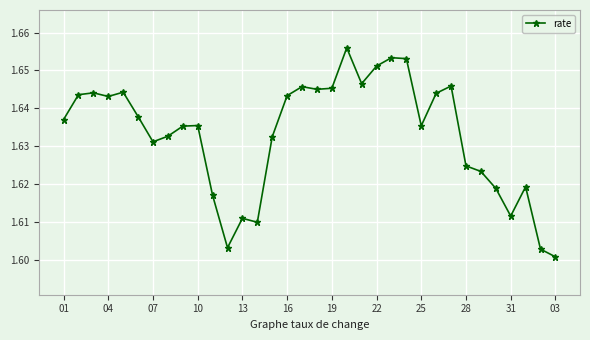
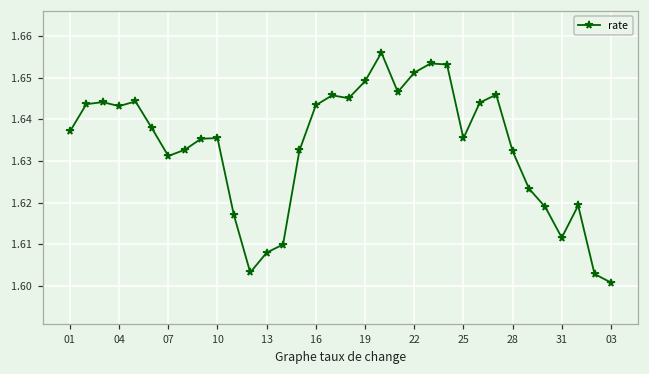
13: 1.611 -> 1.608
19: 1.645 -> 1.649
28: 1.625 -> 1.632
